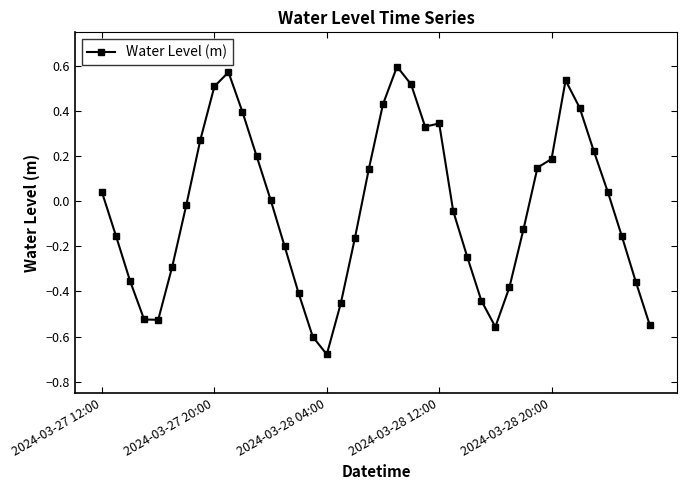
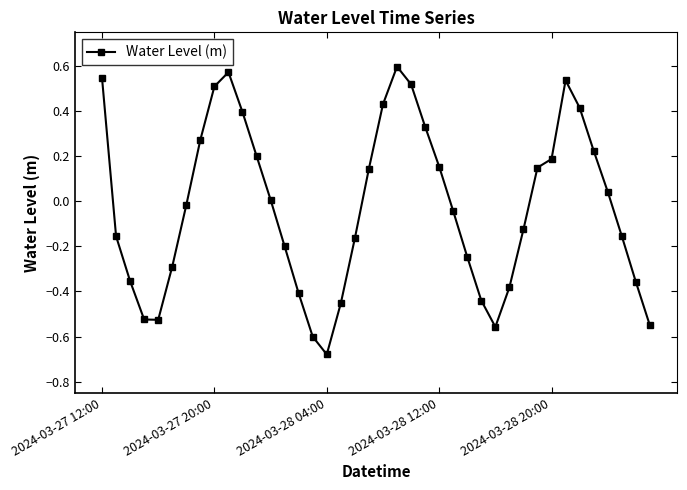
2024-03-27 12:00: 0.04 -> 0.55
2024-03-28 12:00: 0.35 -> 0.15
